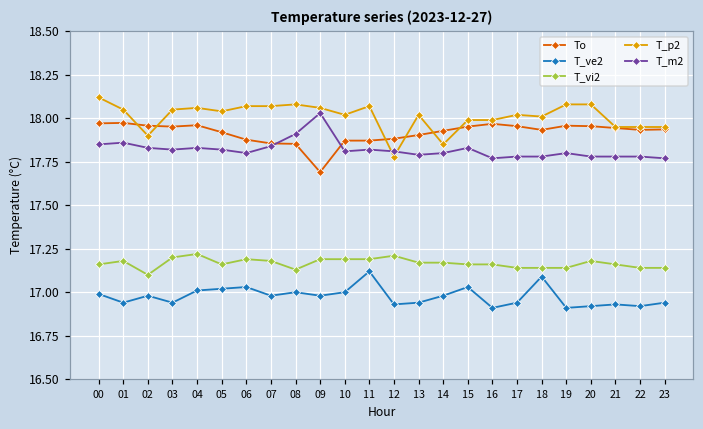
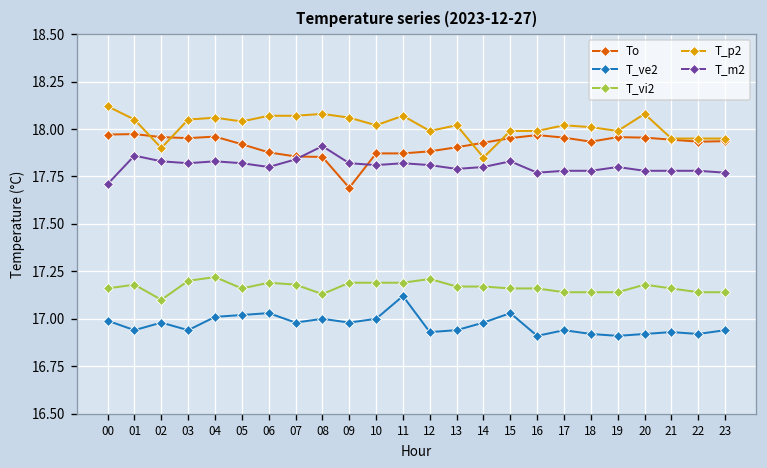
T_m2, 00: 17.85 -> 17.71
T_m2, 09: 18.03 -> 17.82
T_p2, 12: 17.78 -> 17.99
T_ve2, 18: 17.09 -> 16.92
T_p2, 19: 18.08 -> 17.99
